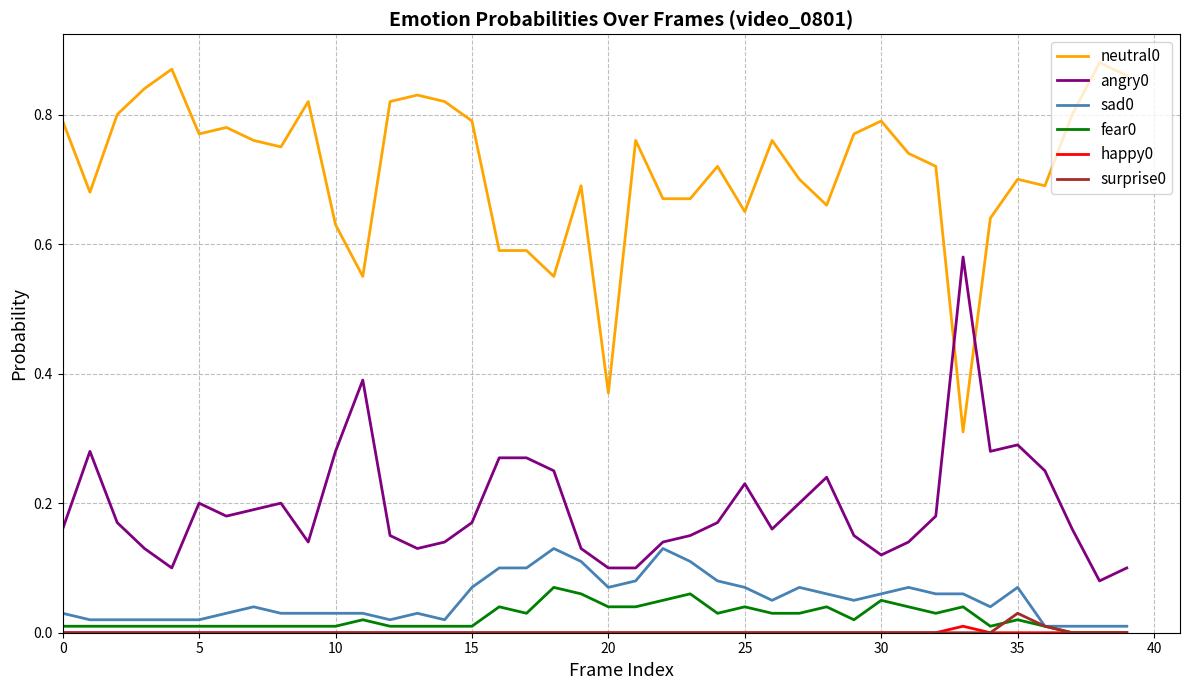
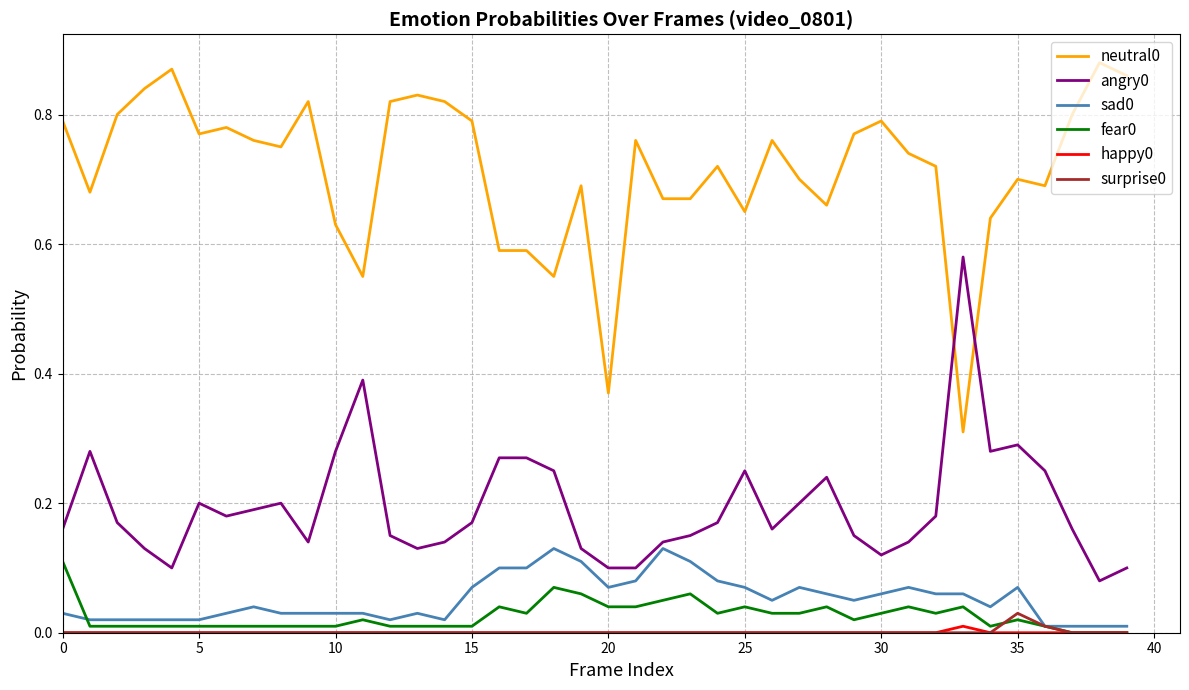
fear0, 0: 0.01 -> 0.11
angry0, 25: 0.23 -> 0.25
fear0, 30: 0.05 -> 0.03
